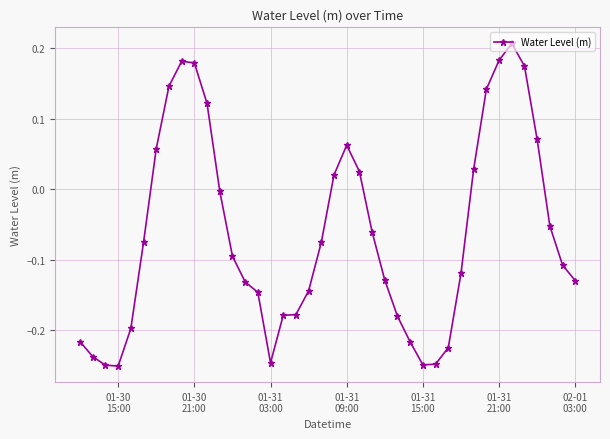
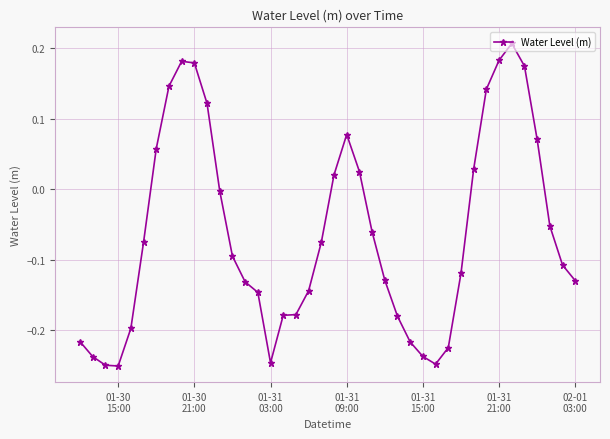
01-31 09:00: 0.06 -> 0.08
01-31 15:00: -0.25 -> -0.24
